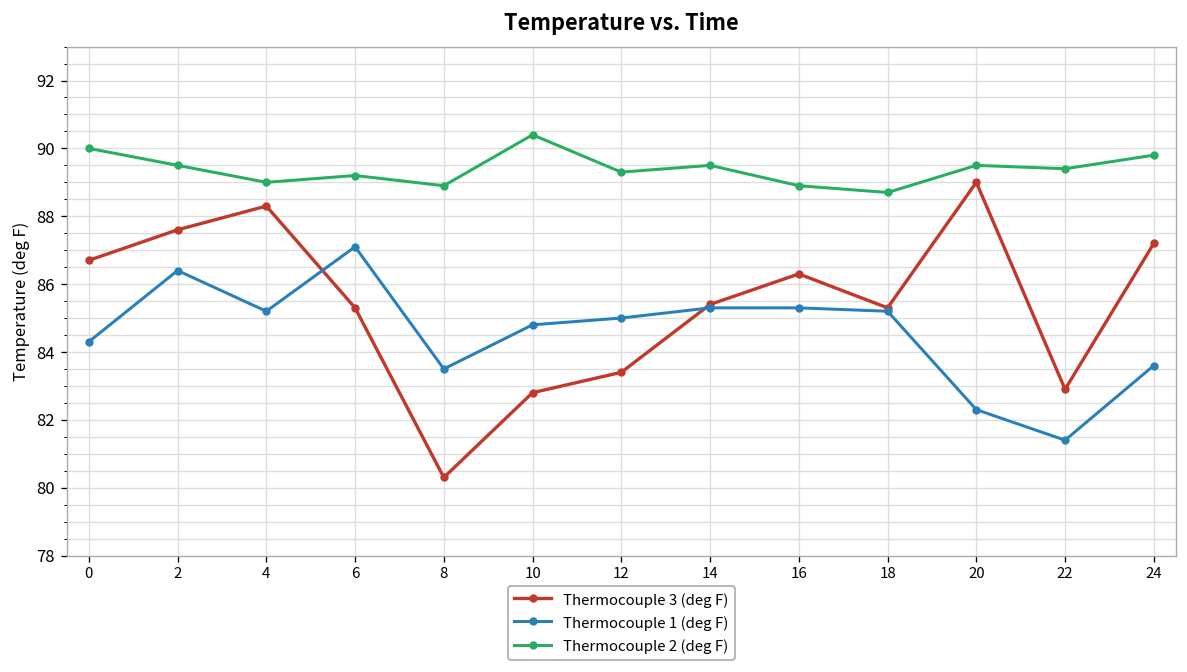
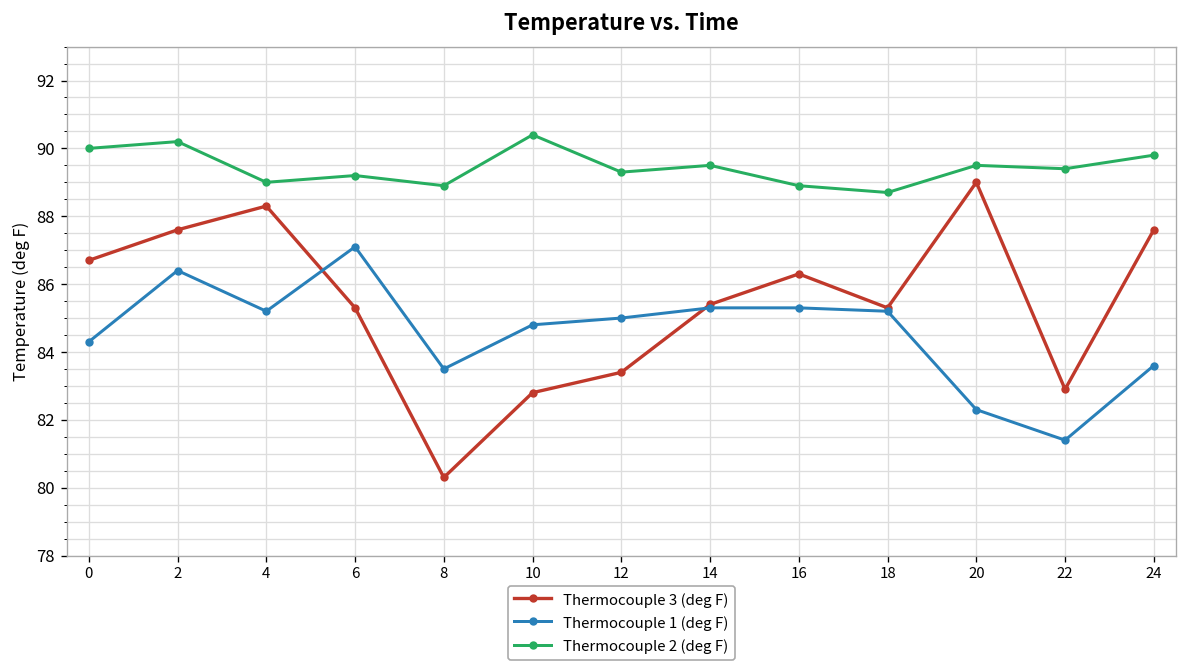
Thermocouple 2 (deg F), 2: 89.5 -> 90.2
Thermocouple 3 (deg F), 24: 87.2 -> 87.6
